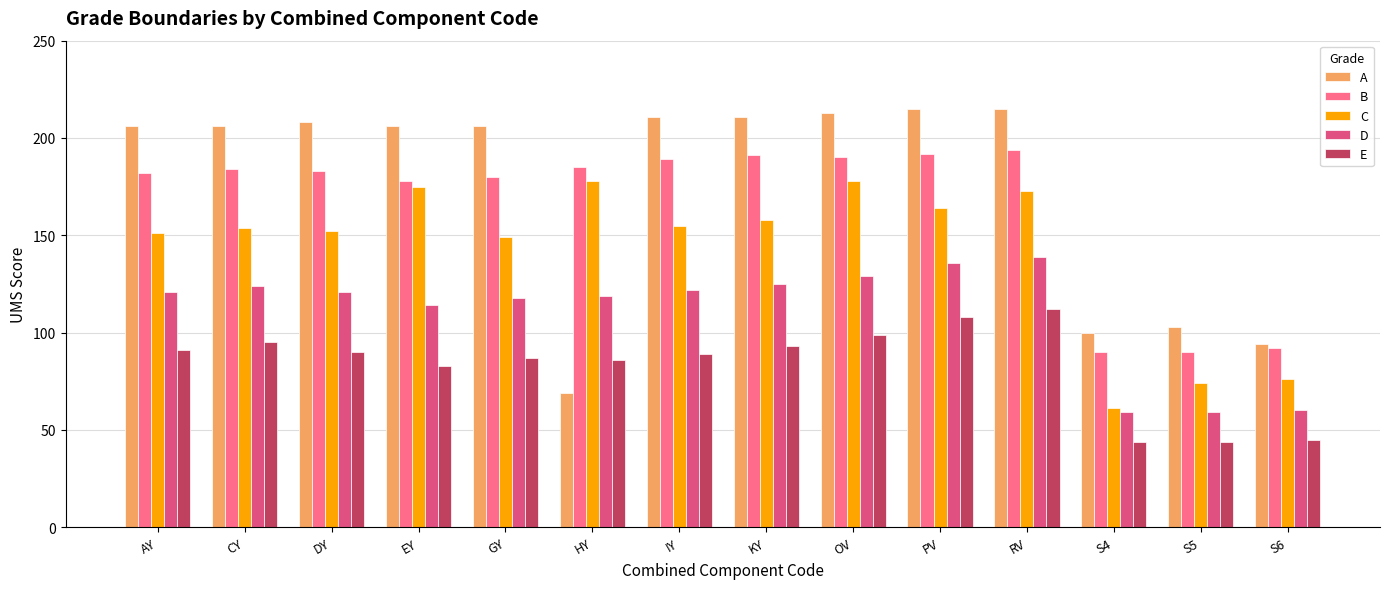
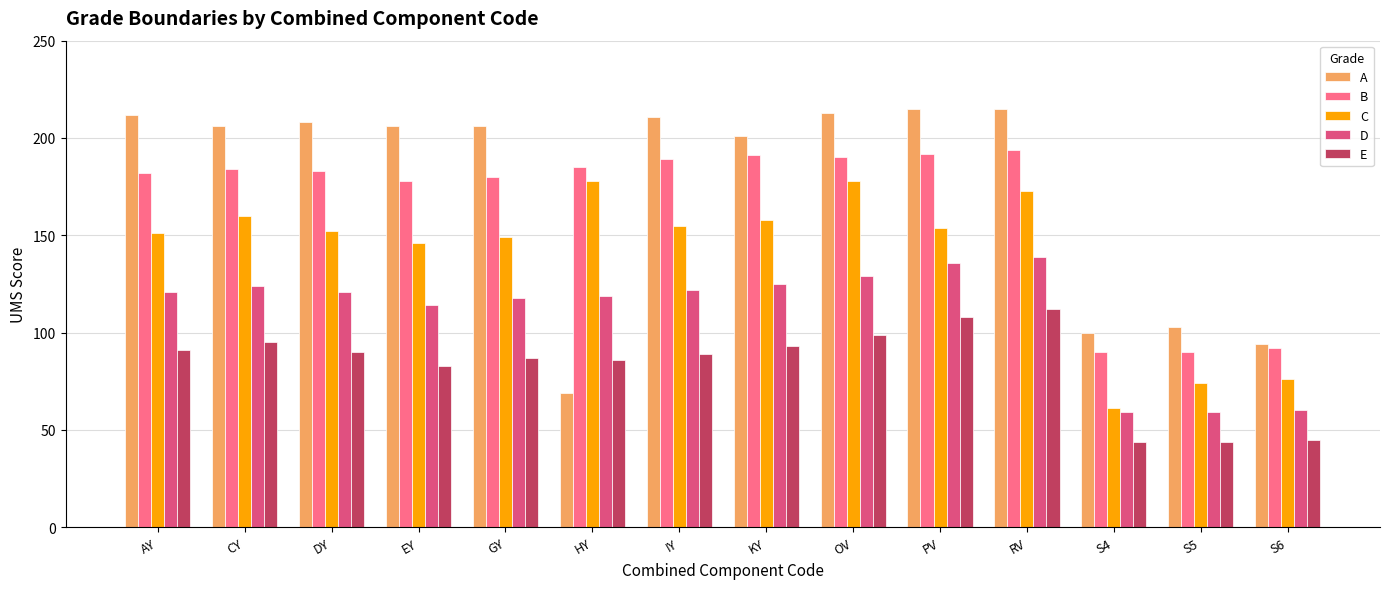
A, AY: 206 -> 212
C, CY: 154 -> 160
C, EY: 175 -> 146
A, KY: 211 -> 201
C, PV: 164 -> 154
